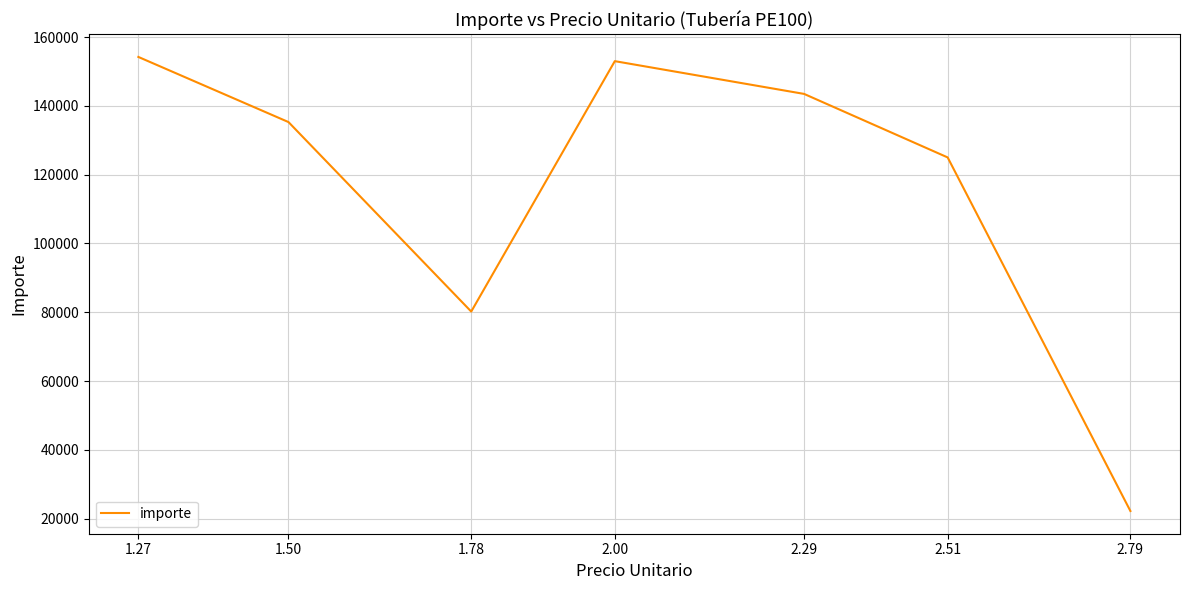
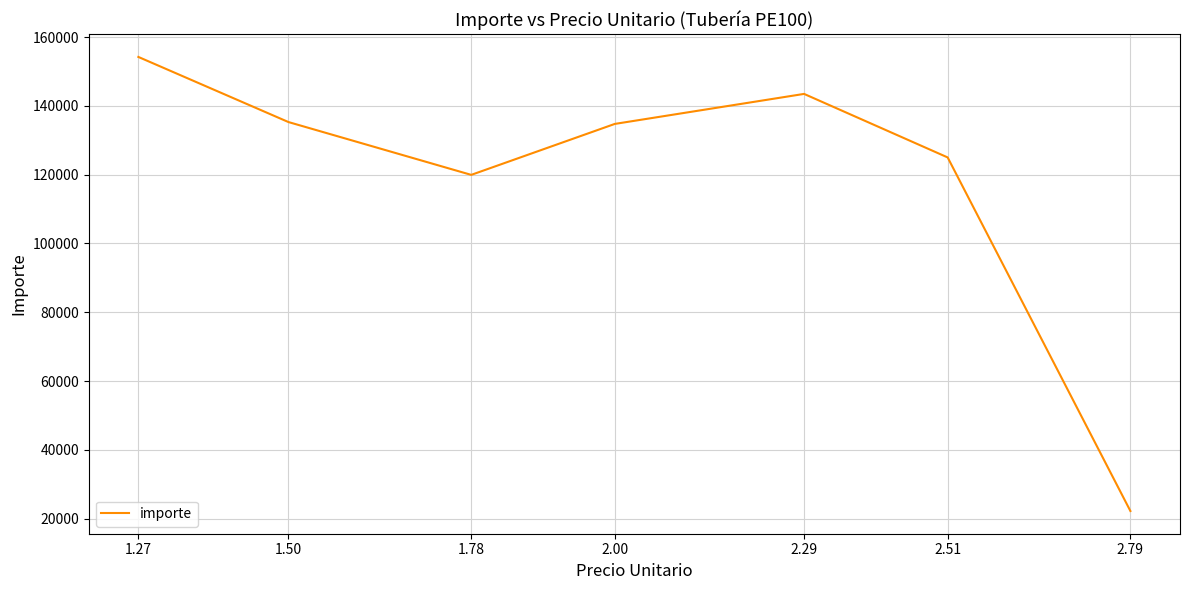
1.78: 80000 -> 120000
2.00: 153000 -> 135000
